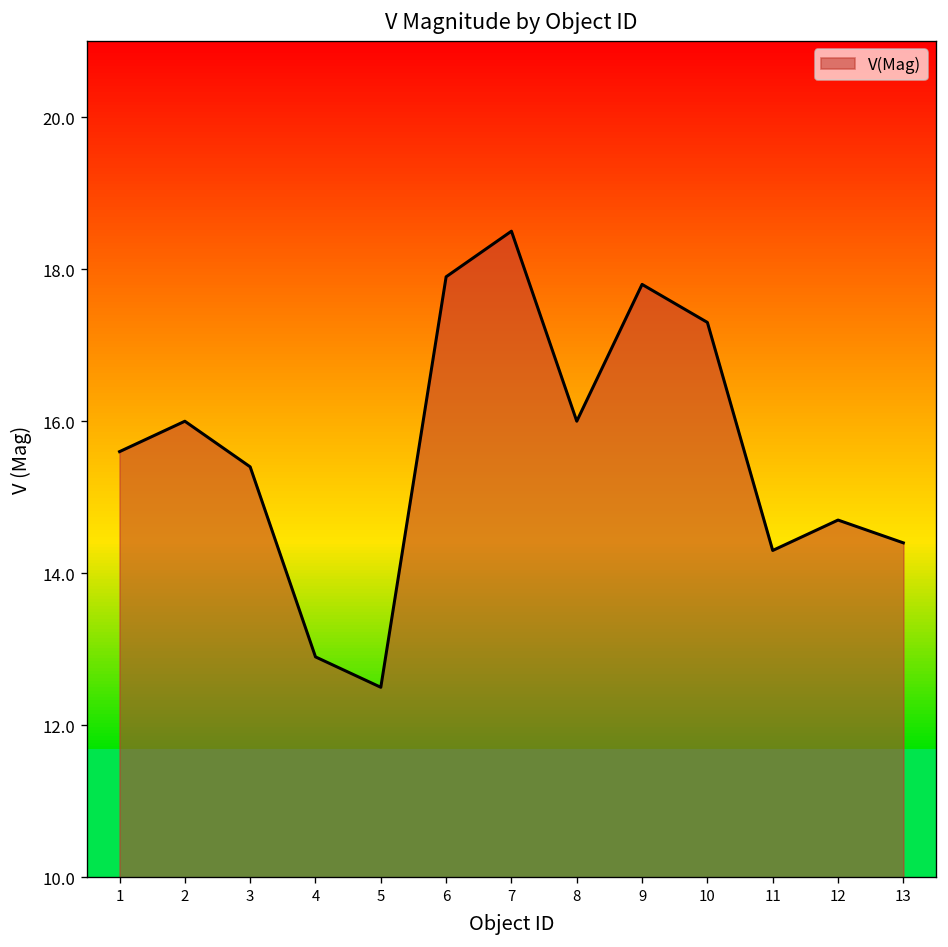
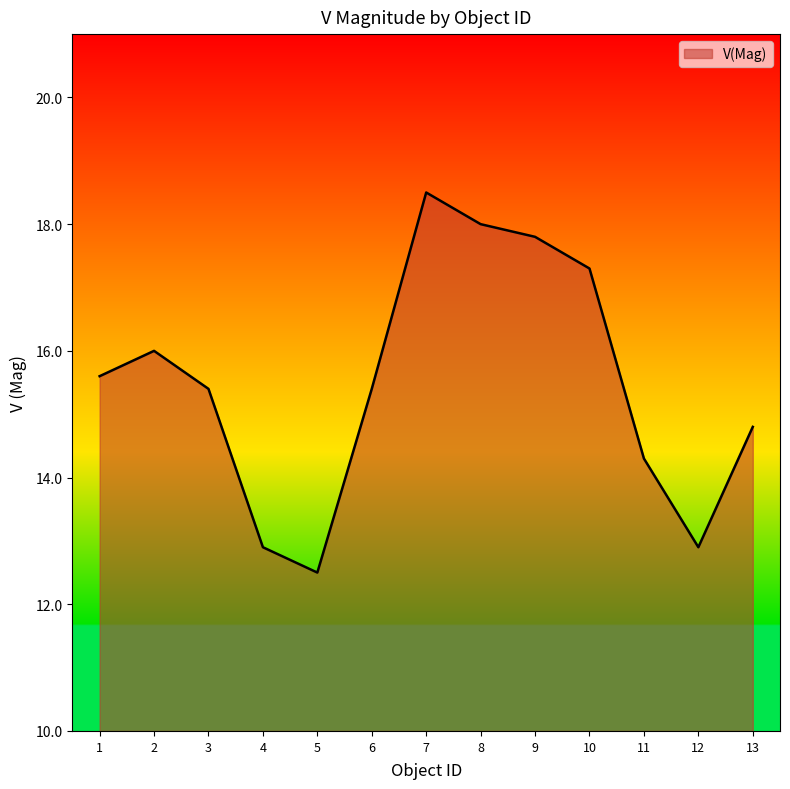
6: 17.9 -> 15.4
8: 16 -> 18
12: 14.7 -> 12.9
13: 14.4 -> 14.8
